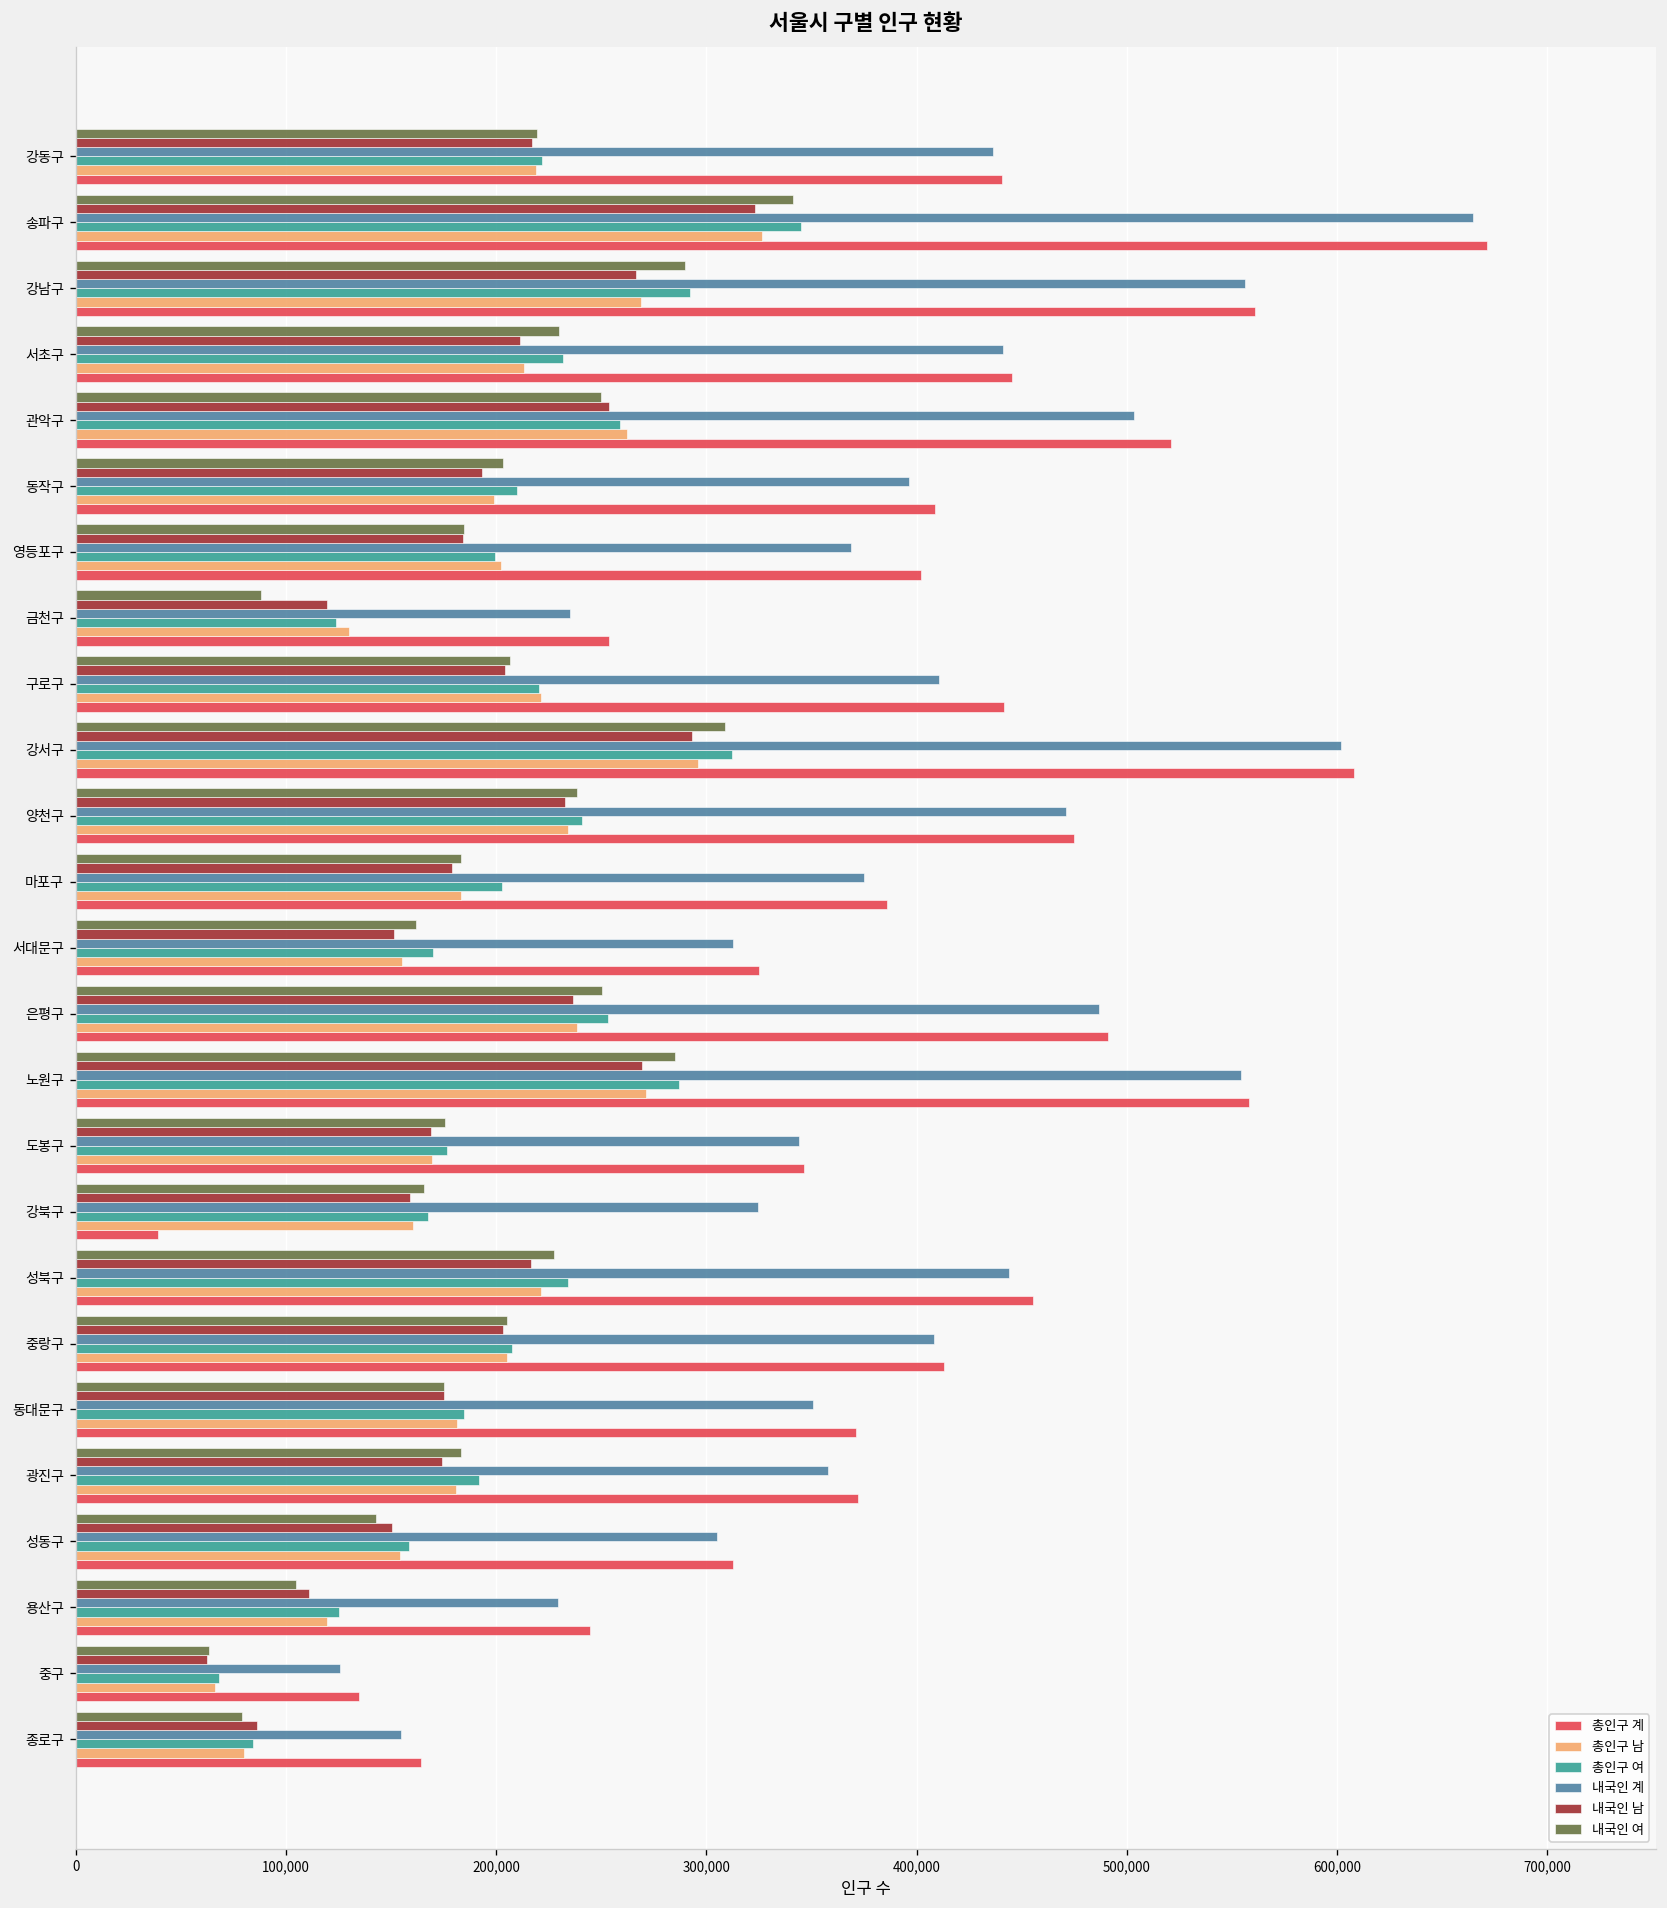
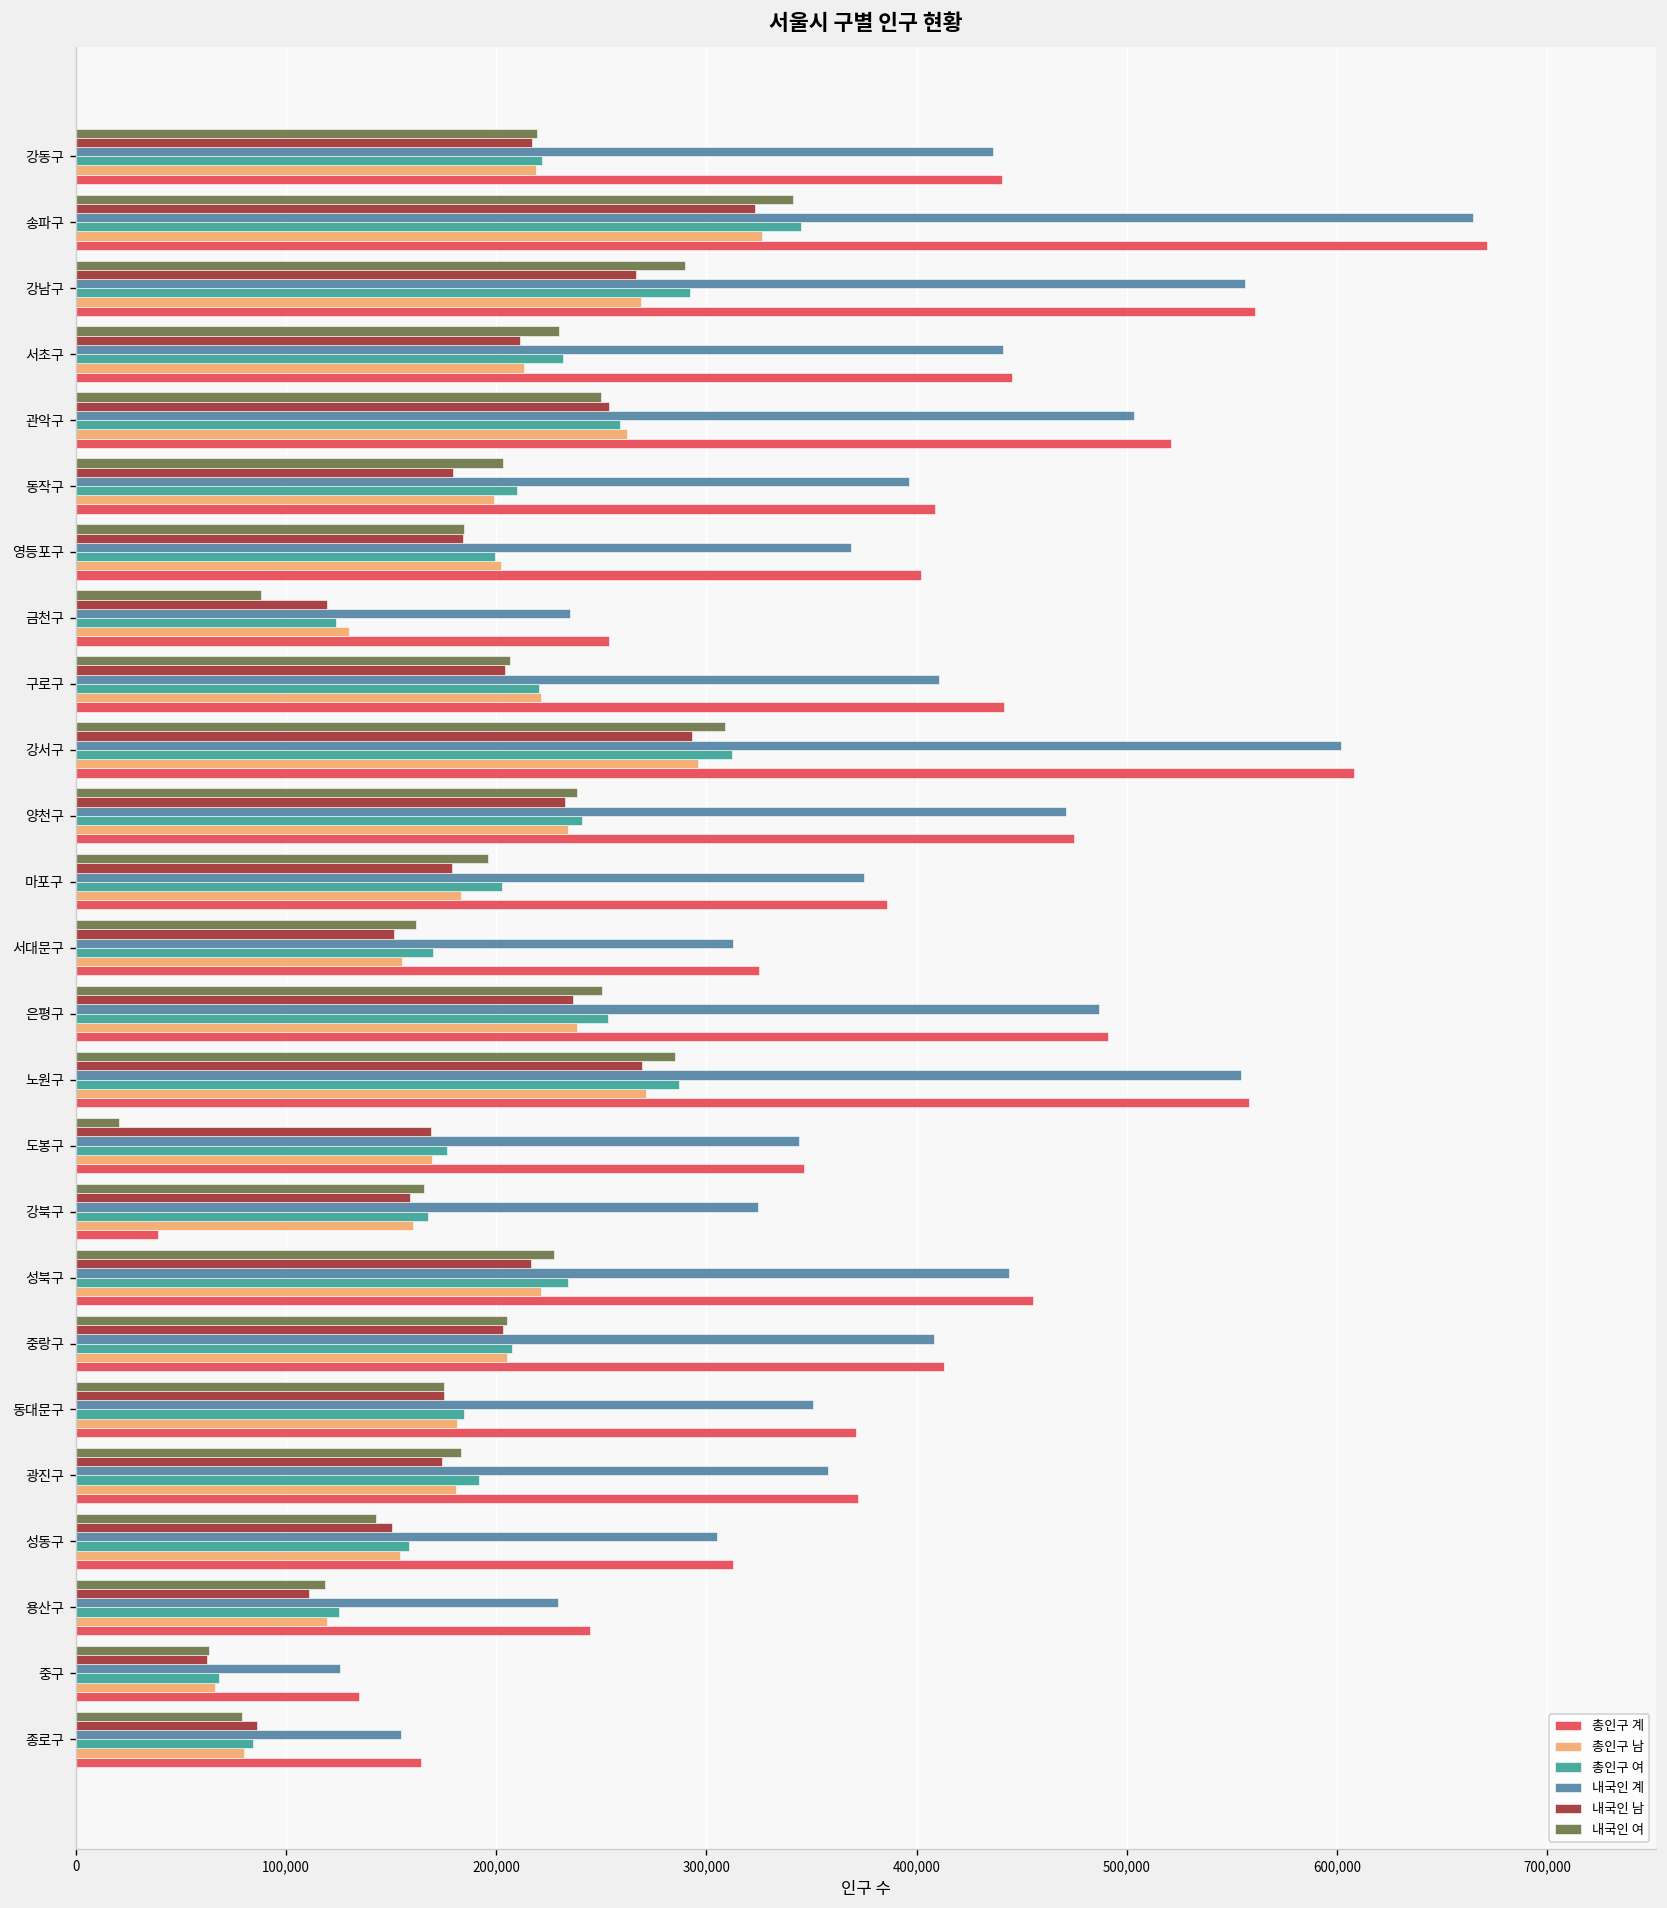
내국인 남, 동작구: 193,000 -> 179,000
내국인 여, 마포구: 183,000 -> 196,000
내국인 여, 도봉구: 175,000 -> 21,000
내국인 여, 용산구: 105,000 -> 118,000
